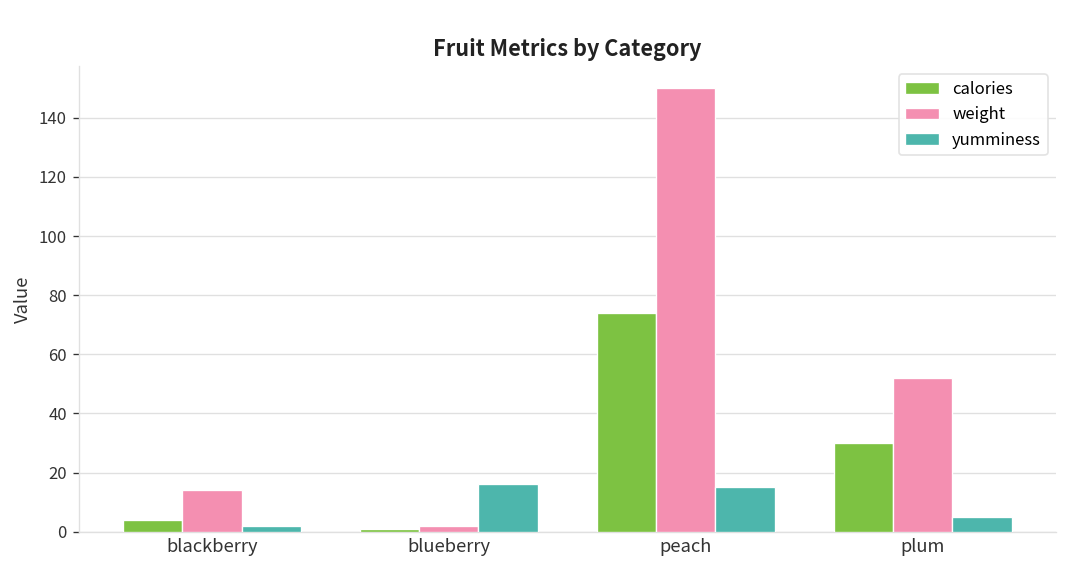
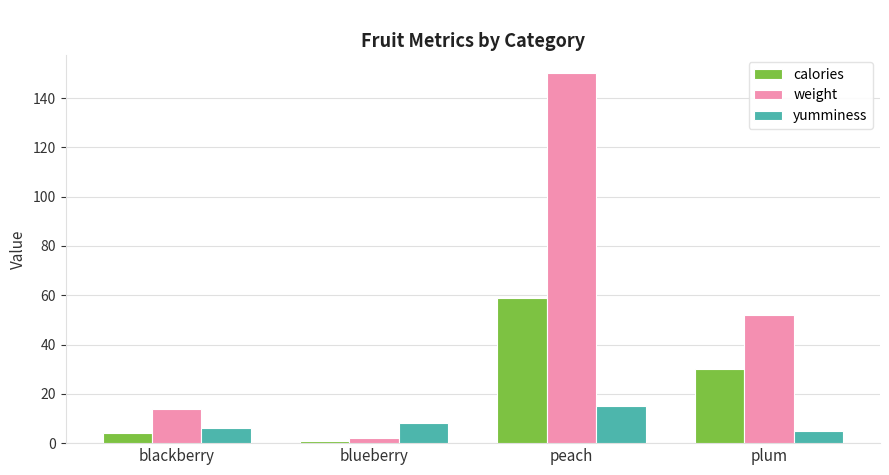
yumminess, blackberry: 2 -> 6
yumminess, blueberry: 16 -> 8
calories, peach: 74 -> 59
